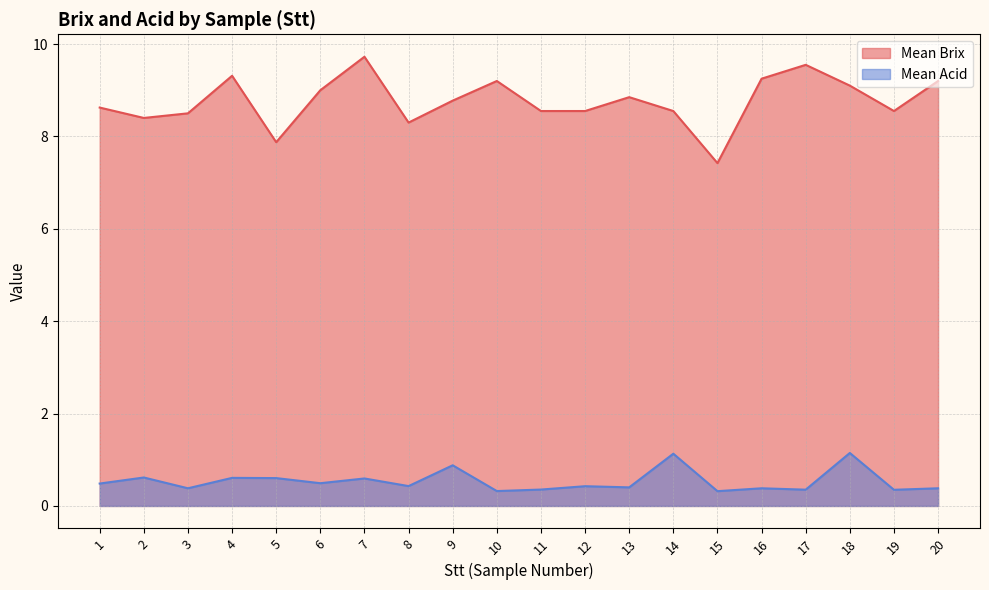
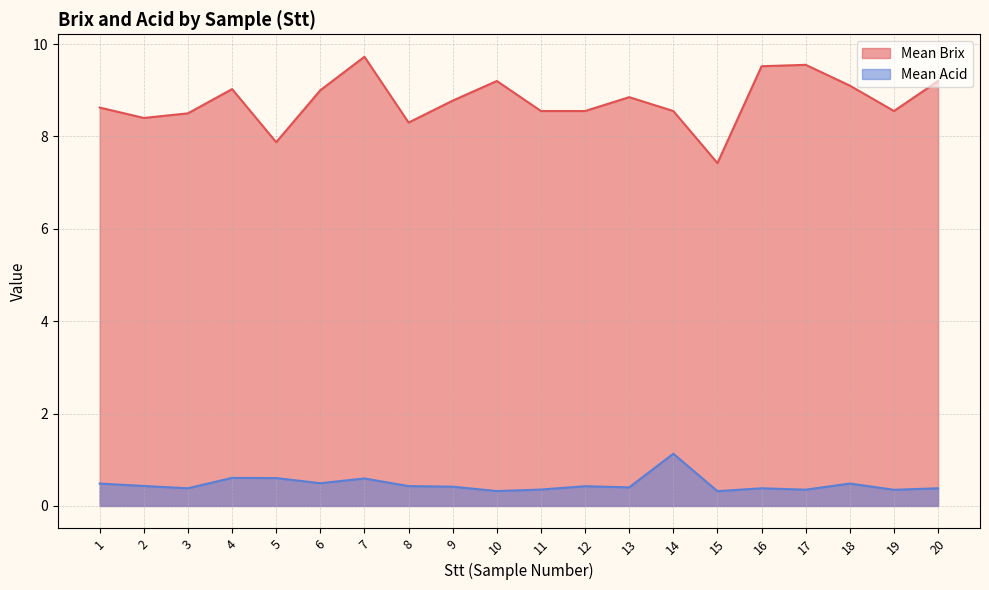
Mean Acid, 2: 0.6 -> 0.4
Mean Brix, 4: 9.3 -> 9.0
Mean Acid, 9: 0.9 -> 0.4
Mean Brix, 16: 9.3 -> 9.5
Mean Acid, 18: 1.1 -> 0.5
